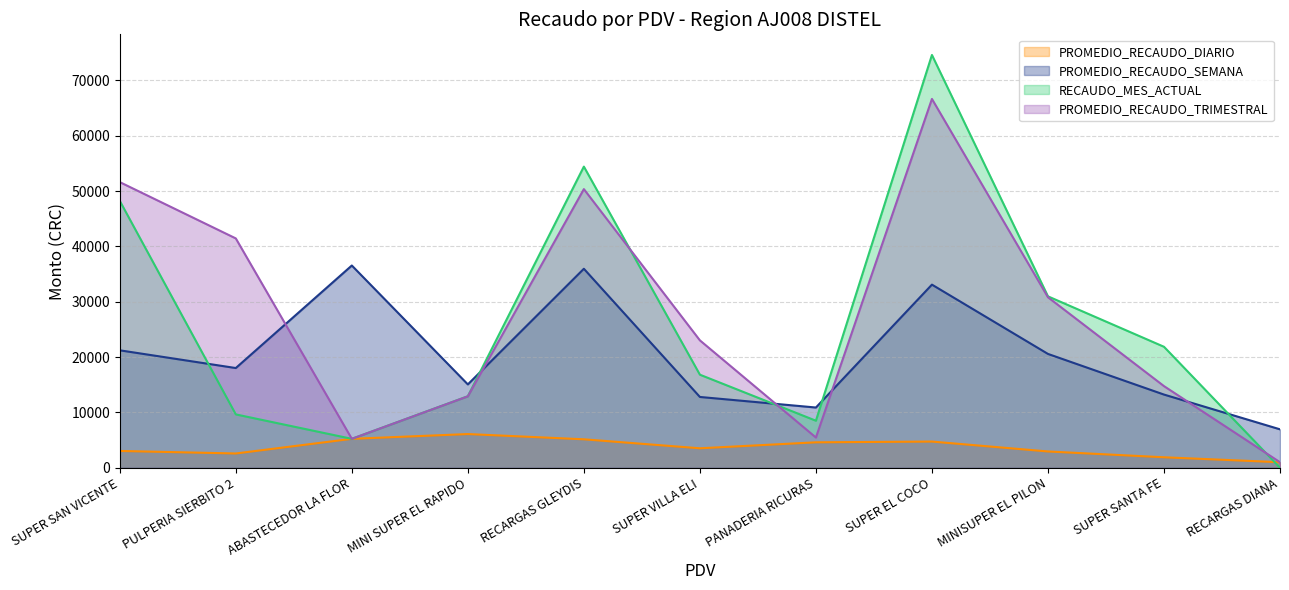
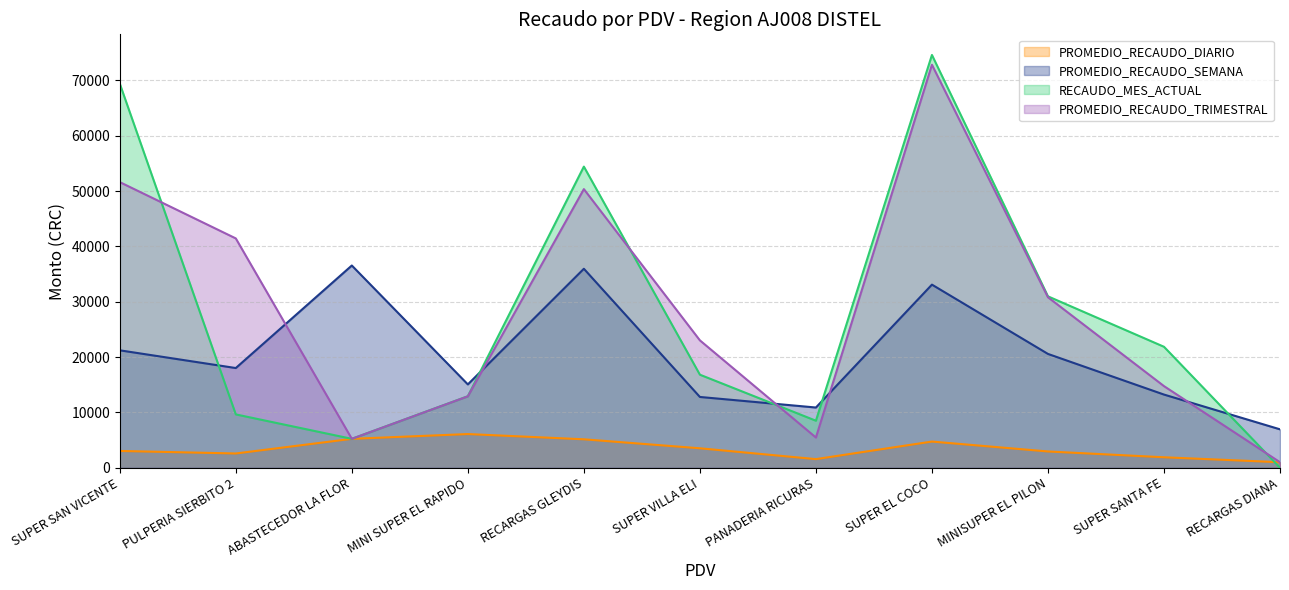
RECAUDO_MES_ACTUAL, SUPER SAN VICENTE: 48000 -> 69000
PROMEDIO_RECAUDO_DIARIO, PANADERIA RICURAS: 5000 -> 2000
PROMEDIO_RECAUDO_TRIMESTRAL, SUPER EL COCO: 67000 -> 73000
